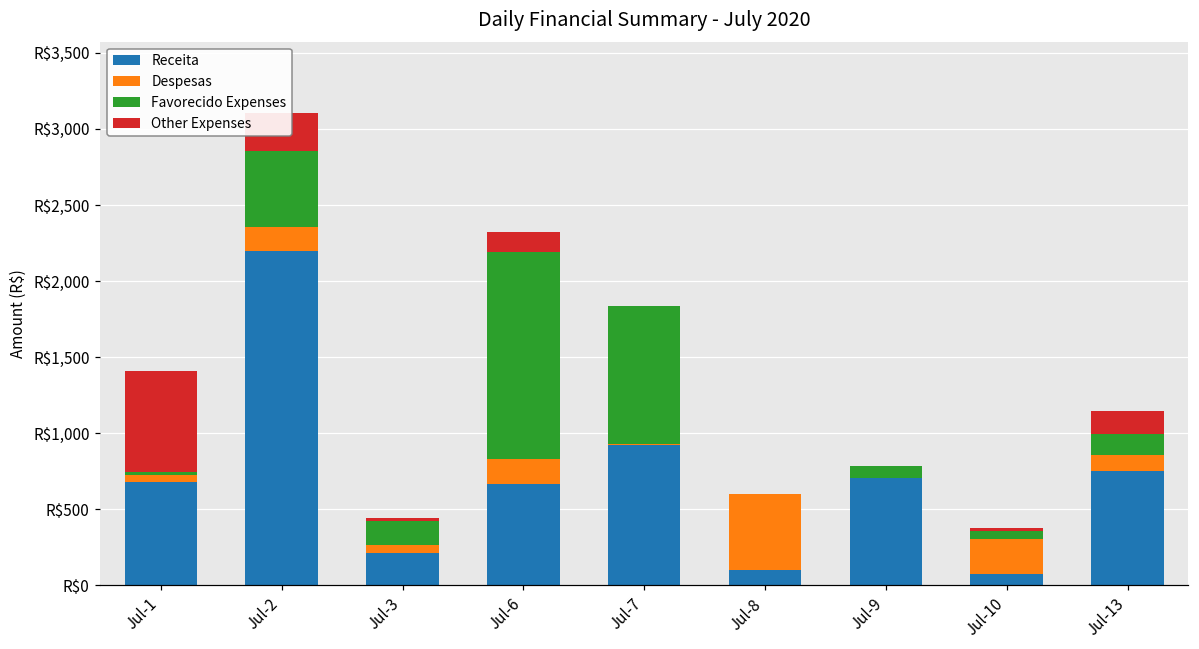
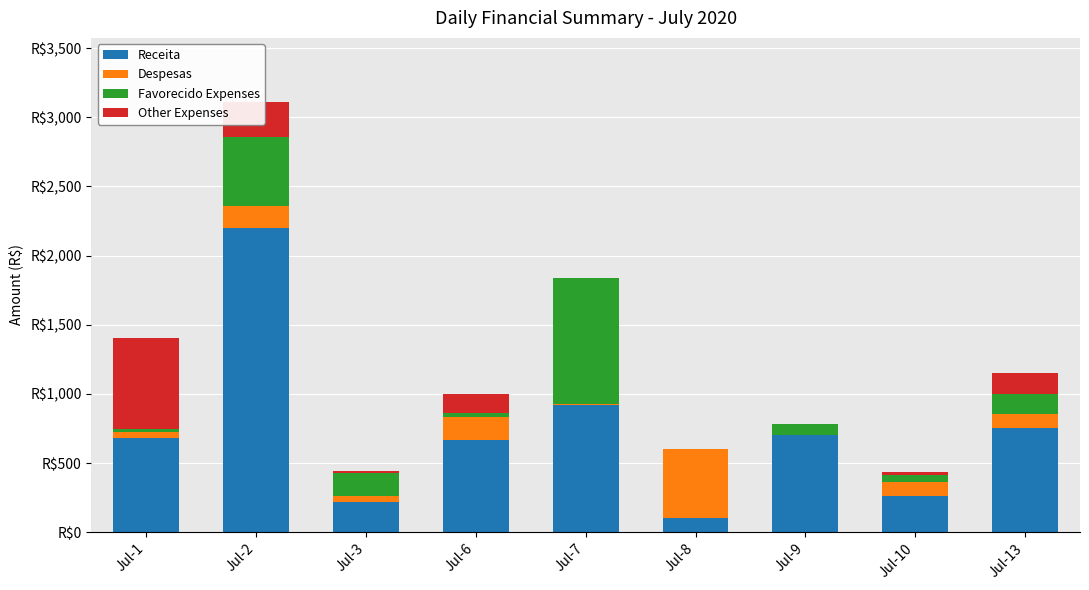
Favorecido Expenses, Jul-6: R$1,360 -> R$40
Receita, Jul-10: R$80 -> R$260
Despesas, Jul-10: R$230 -> R$100
